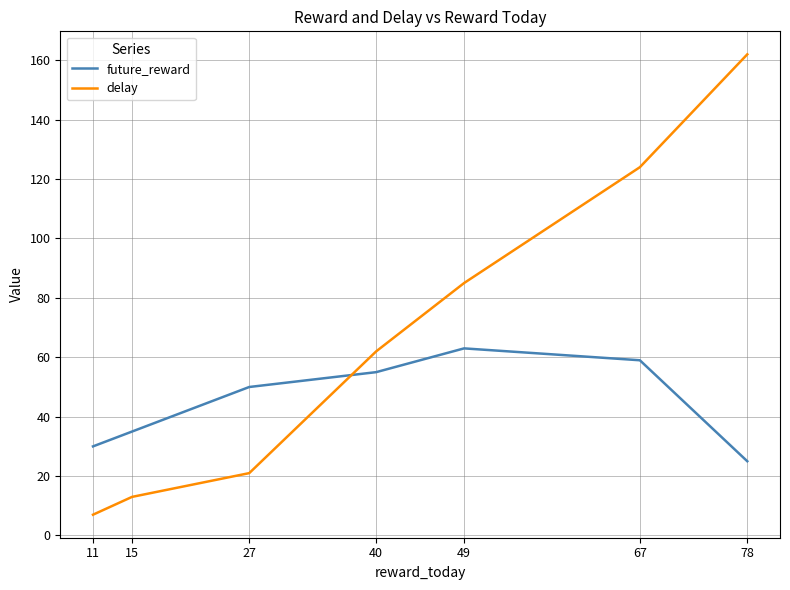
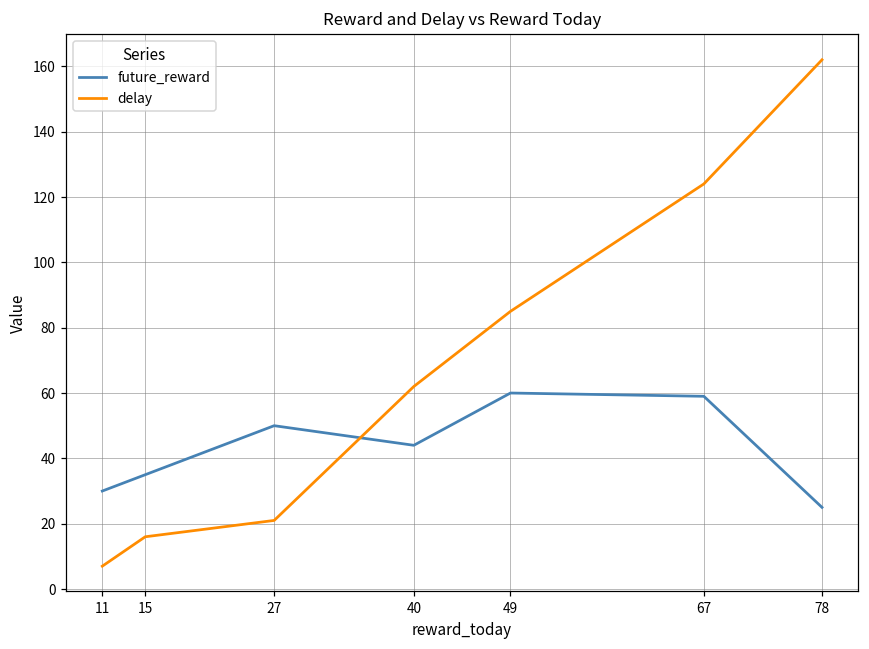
delay, 15: 13 -> 16
future_reward, 40: 55 -> 44
future_reward, 49: 63 -> 60
